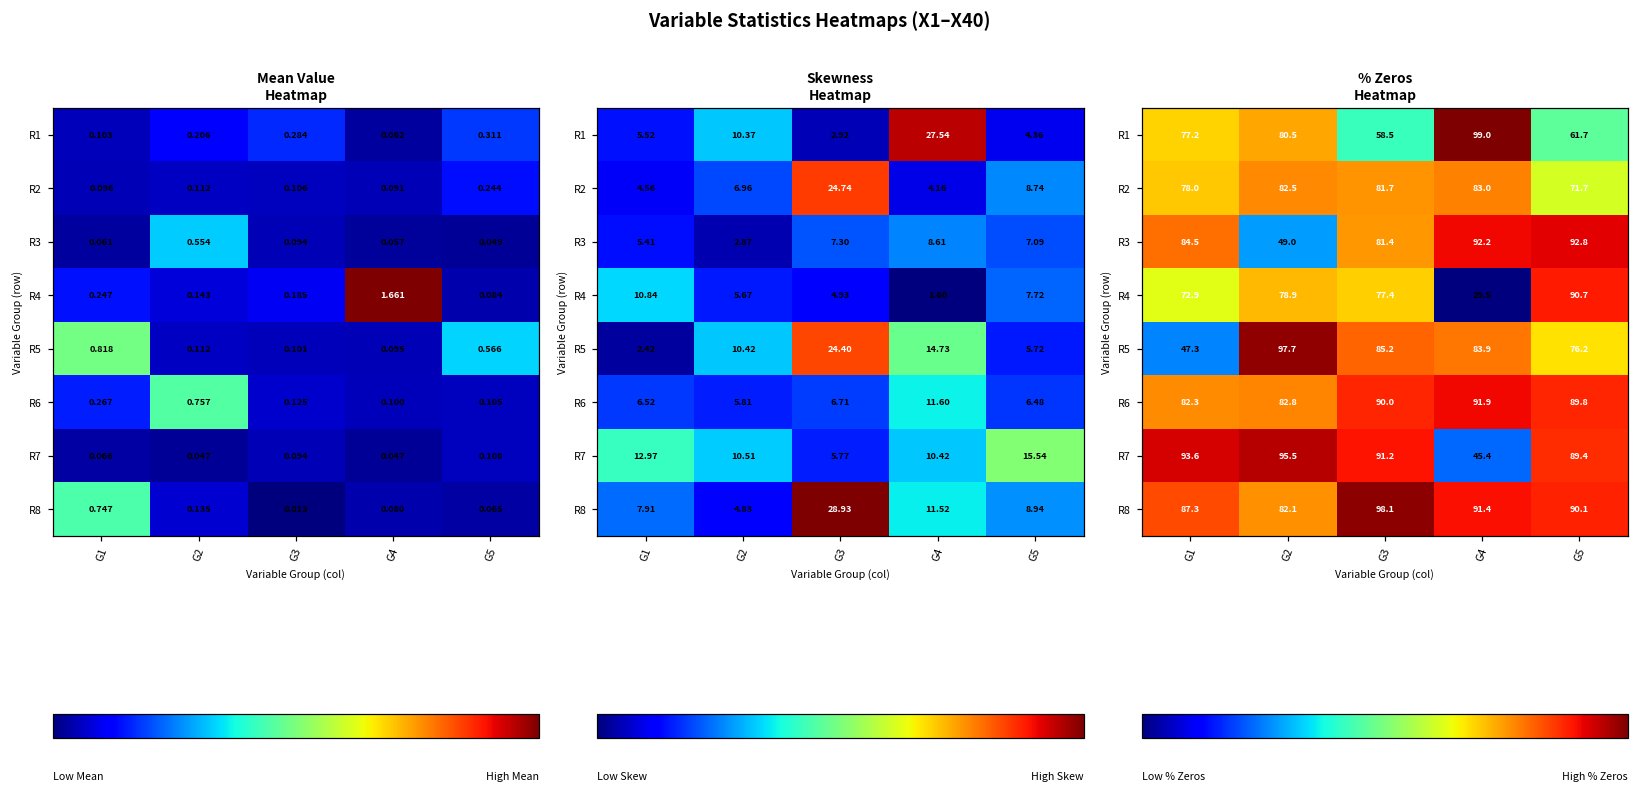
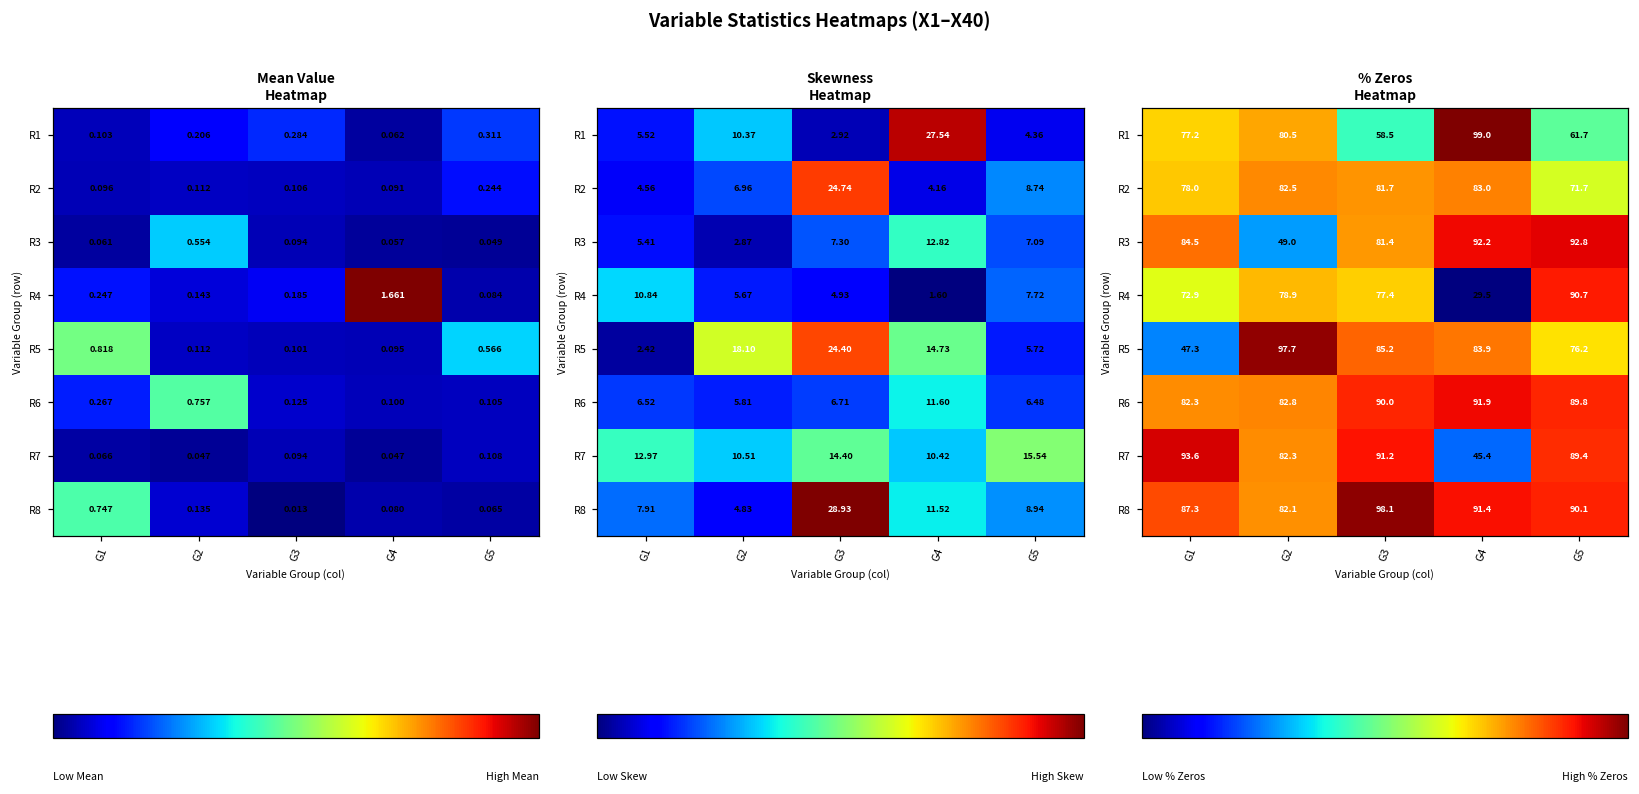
Skewness Heatmap, R3, G4: 8.61 -> 12.82
Skewness Heatmap, R5, G2: 10.42 -> 18.10
Skewness Heatmap, R7, G3: 5.77 -> 14.40
% Zeros Heatmap, R7, G2: 95.5 -> 82.3
